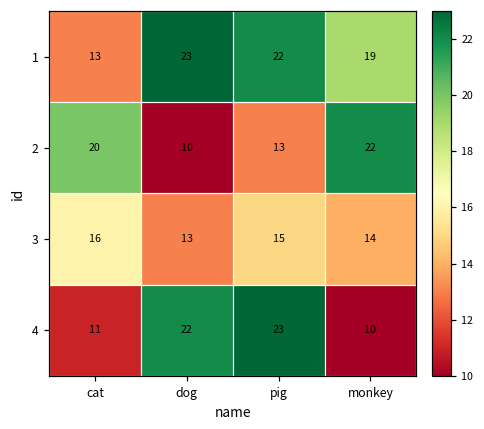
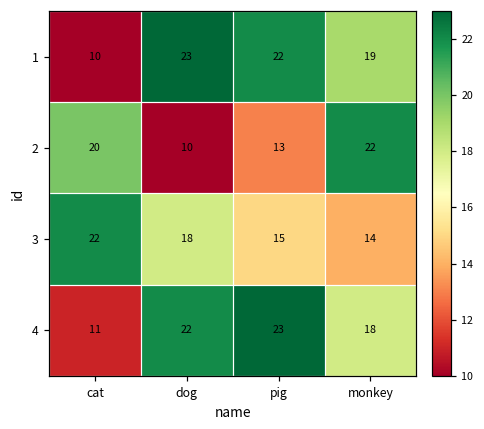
1, cat: 13 -> 10
3, cat: 16 -> 22
3, dog: 13 -> 18
4, monkey: 10 -> 18
